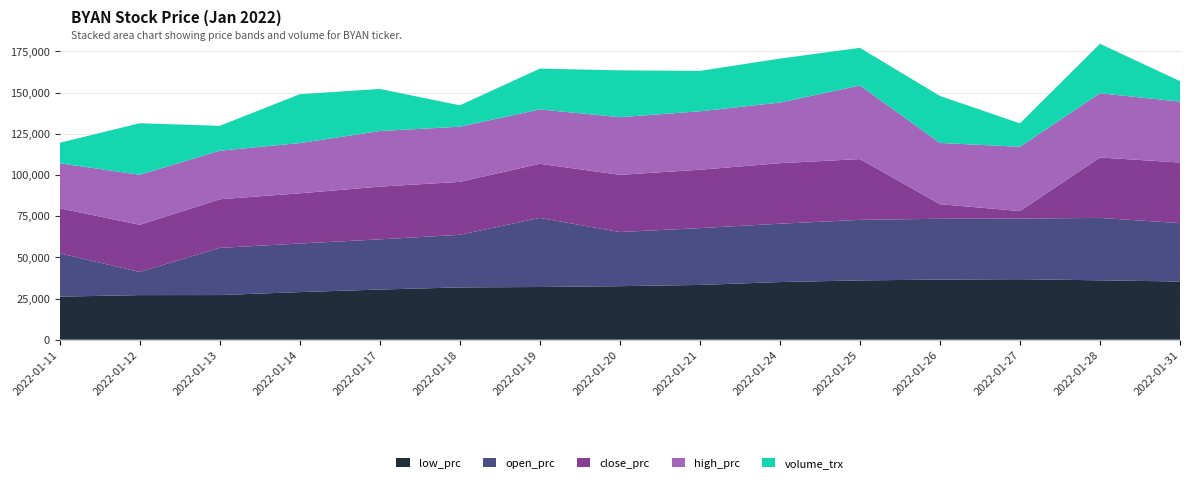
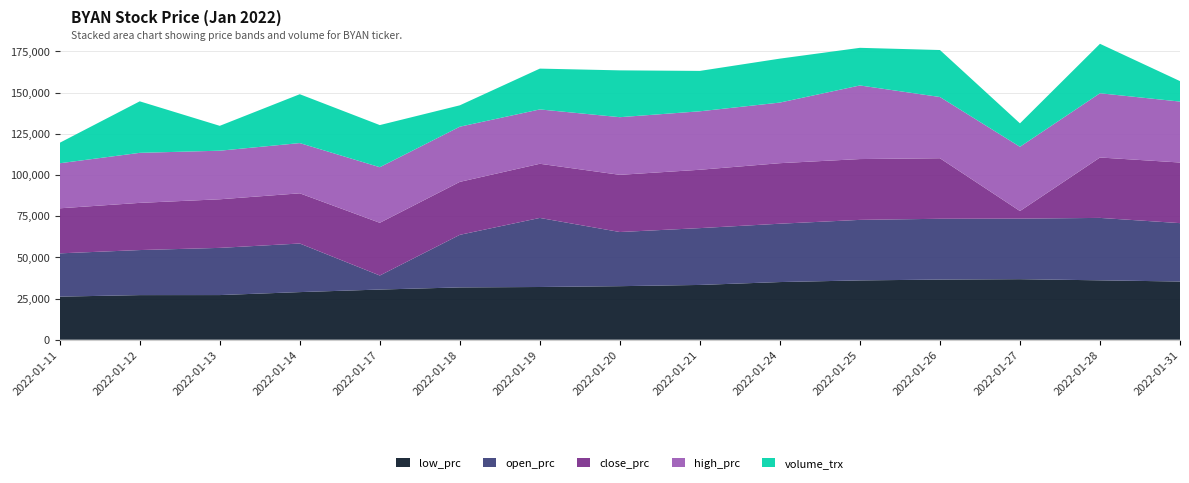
open_prc, 2022-01-12: 14,000 -> 27,000
open_prc, 2022-01-17: 30,000 -> 9,000
close_prc, 2022-01-26: 9,000 -> 37,000
